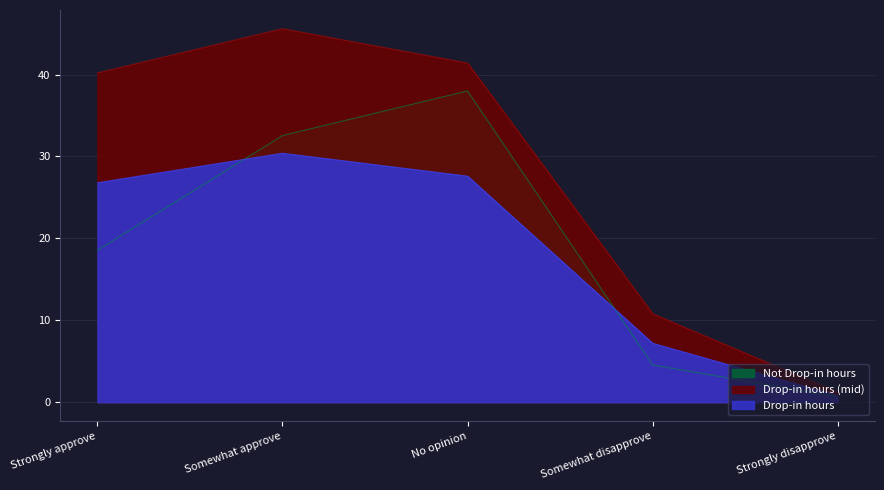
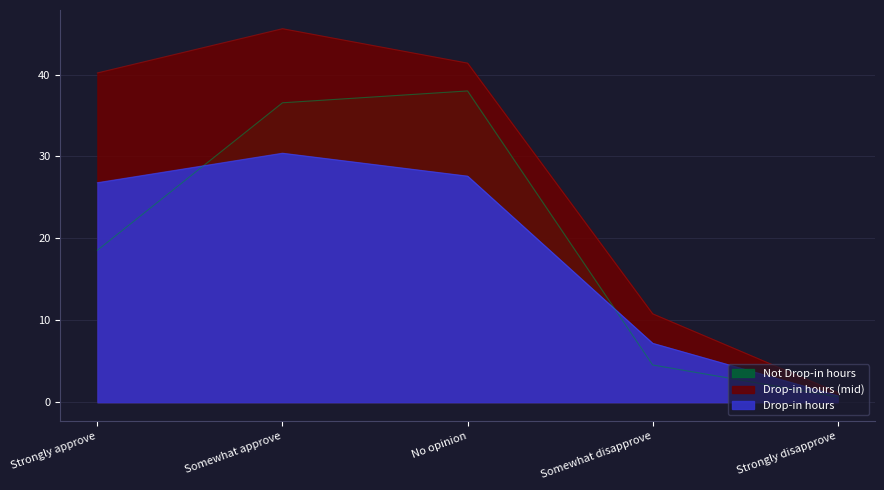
Not Drop-in hours, Somewhat approve: 33 -> 37
